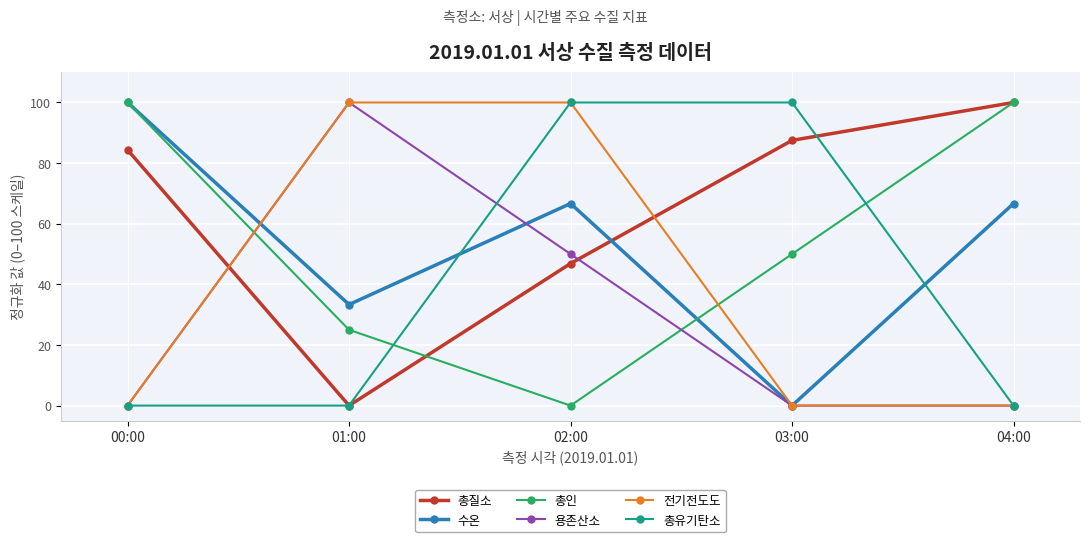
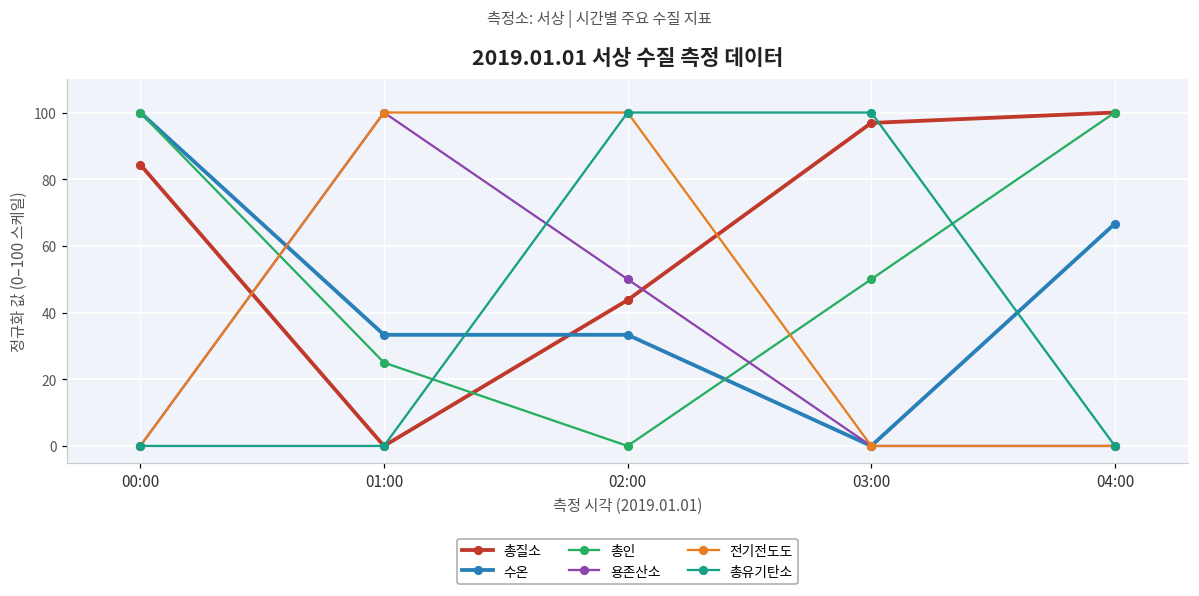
총질소, 02:00: 47 -> 44
수온, 02:00: 67 -> 33
총질소, 03:00: 88 -> 97
